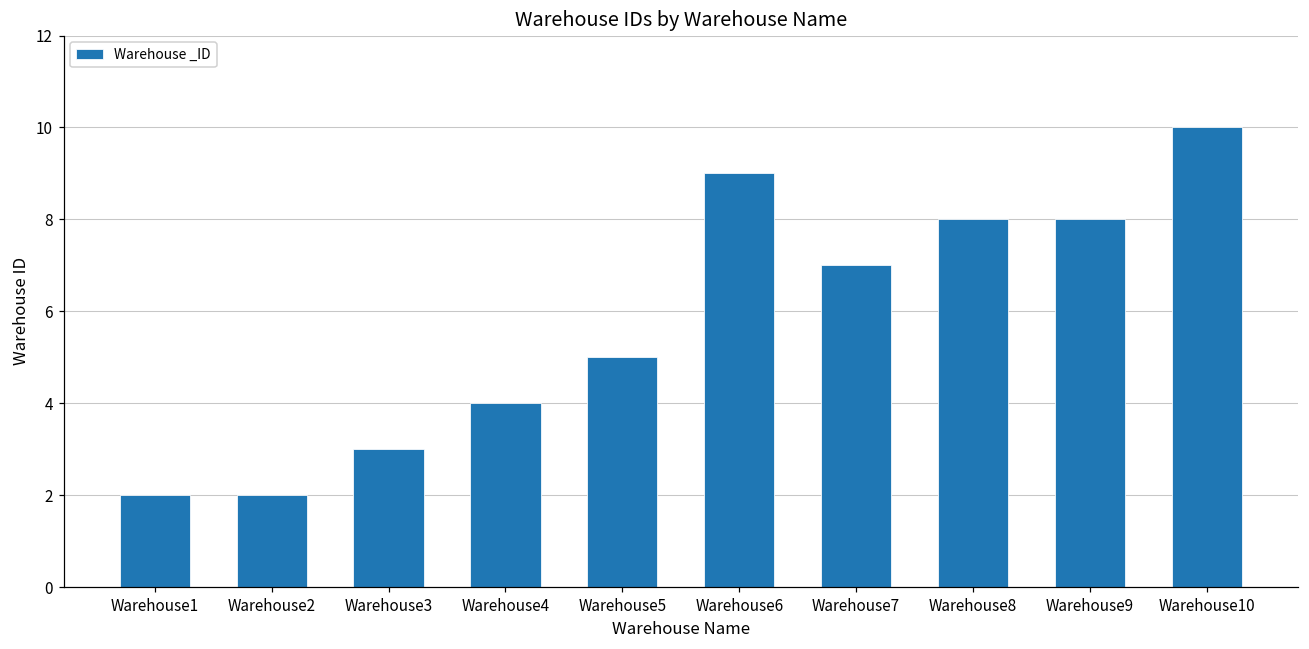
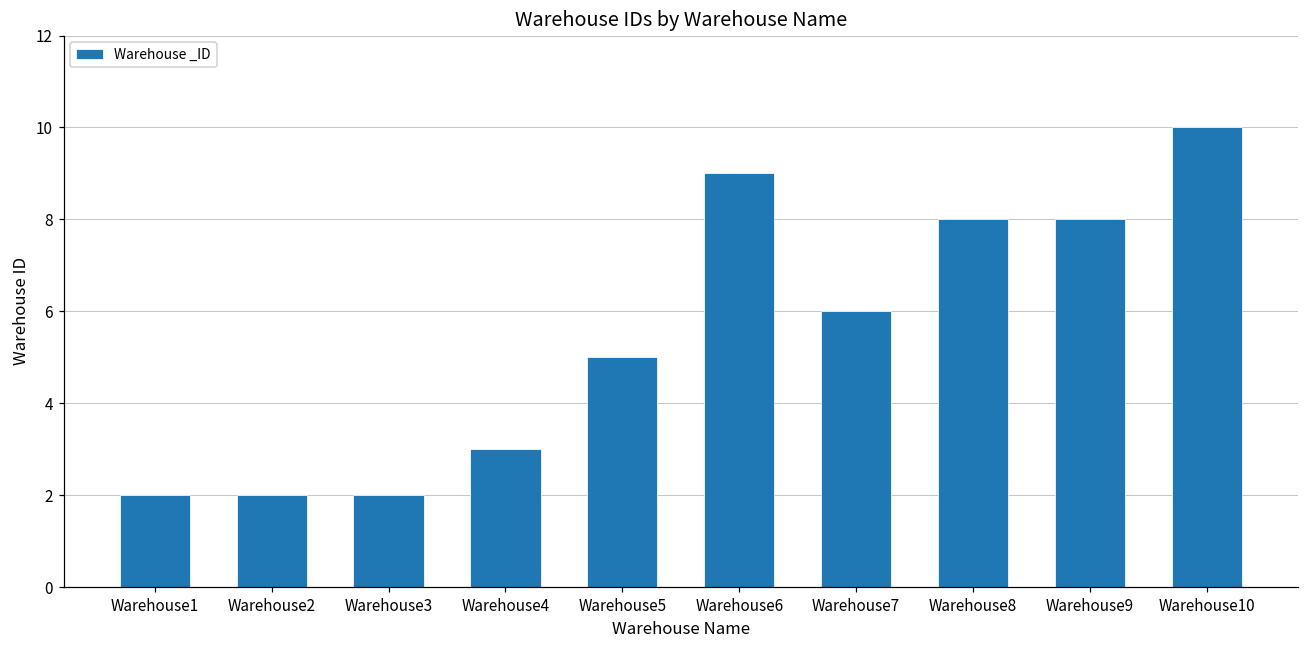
Warehouse3: 3 -> 2
Warehouse4: 4 -> 3
Warehouse7: 7 -> 6
